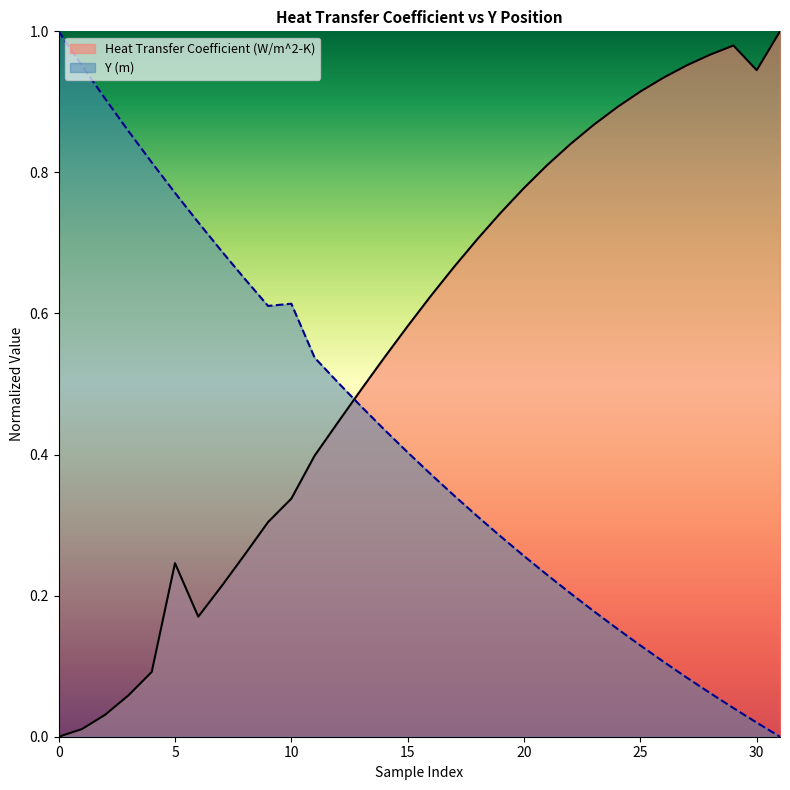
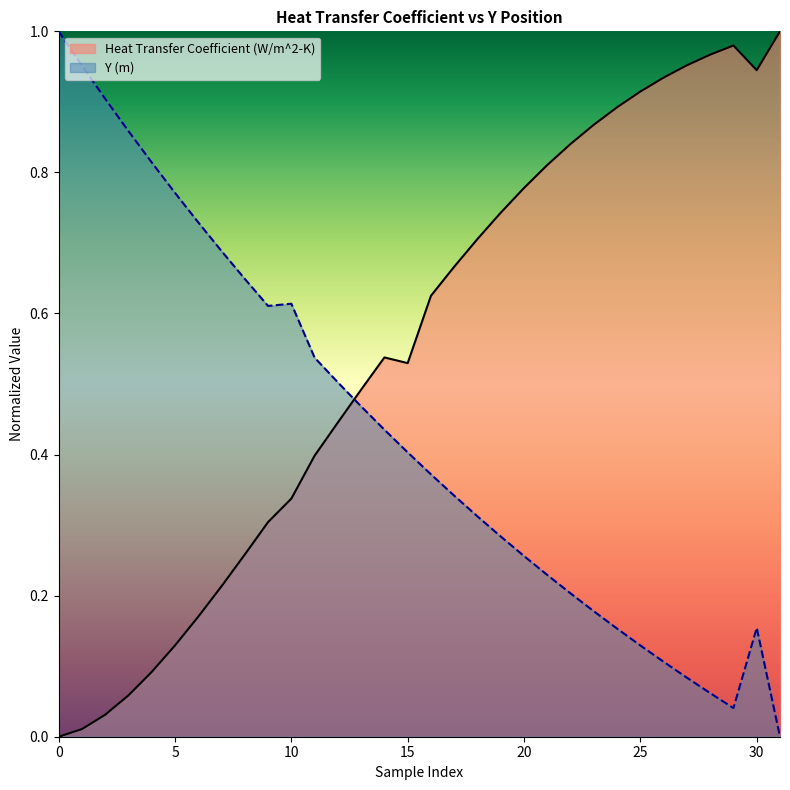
Heat Transfer Coefficient (W/m^2-K), 5: 0.25 -> 0.13
Heat Transfer Coefficient (W/m^2-K), 15: 0.58 -> 0.53
Y (m), 30: 0.02 -> 0.15
